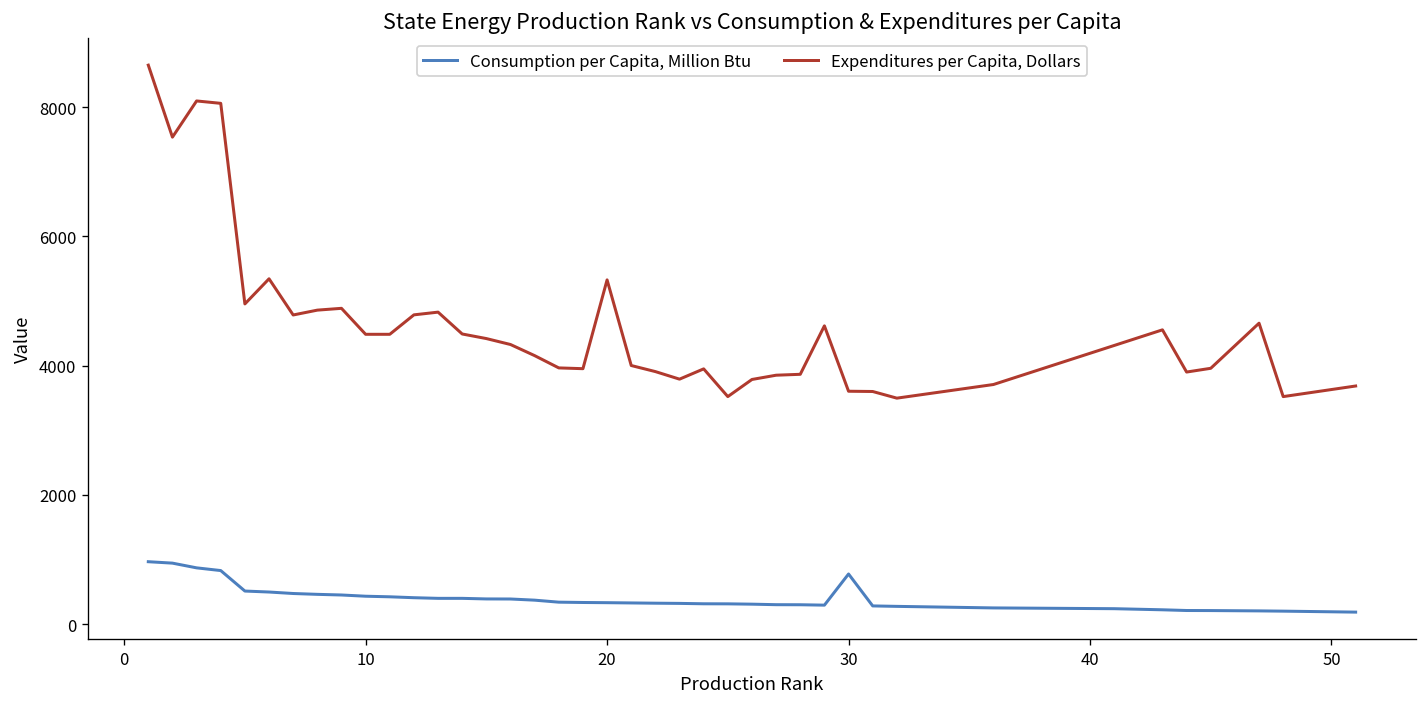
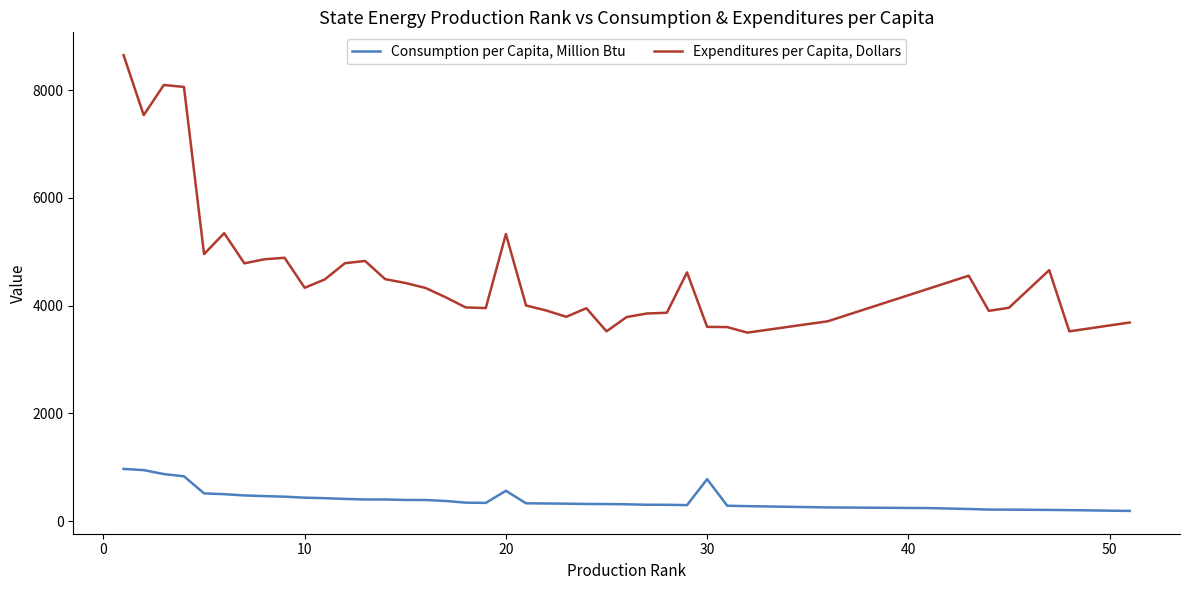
Expenditures per Capita, Dollars, 10: 4500 -> 4300
Consumption per Capita, Million Btu, 20: 300 -> 600
